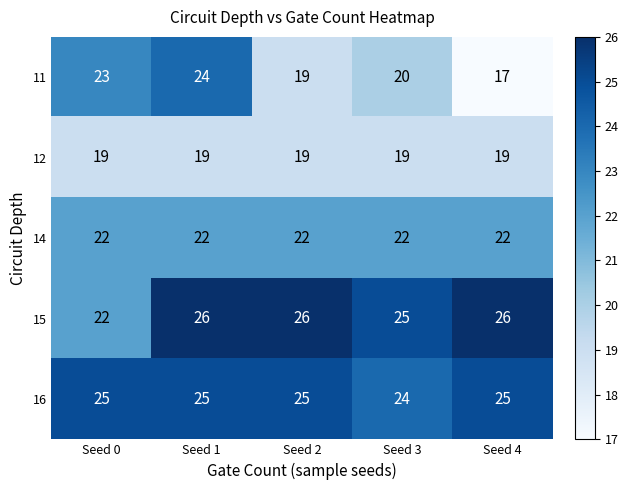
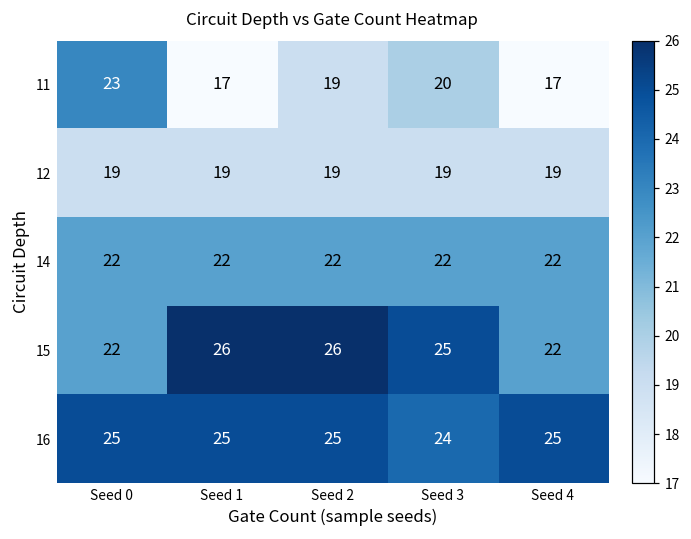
11, Seed 1: 24 -> 17
15, Seed 4: 26 -> 22
